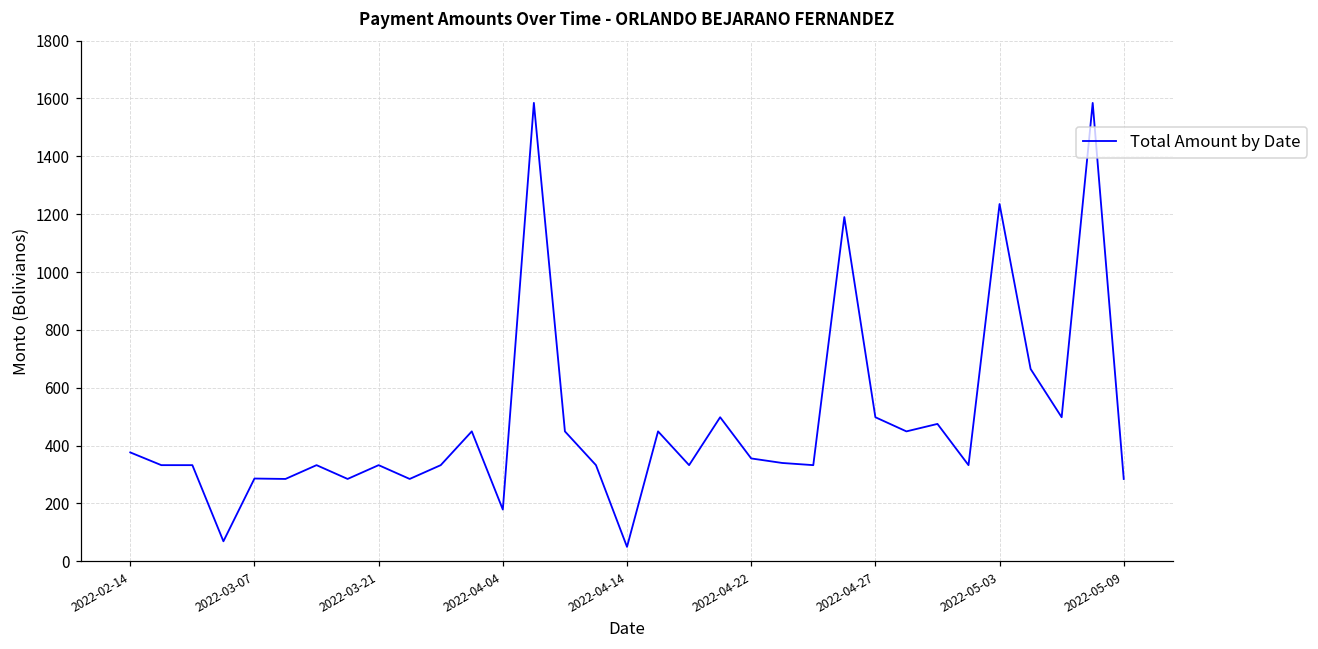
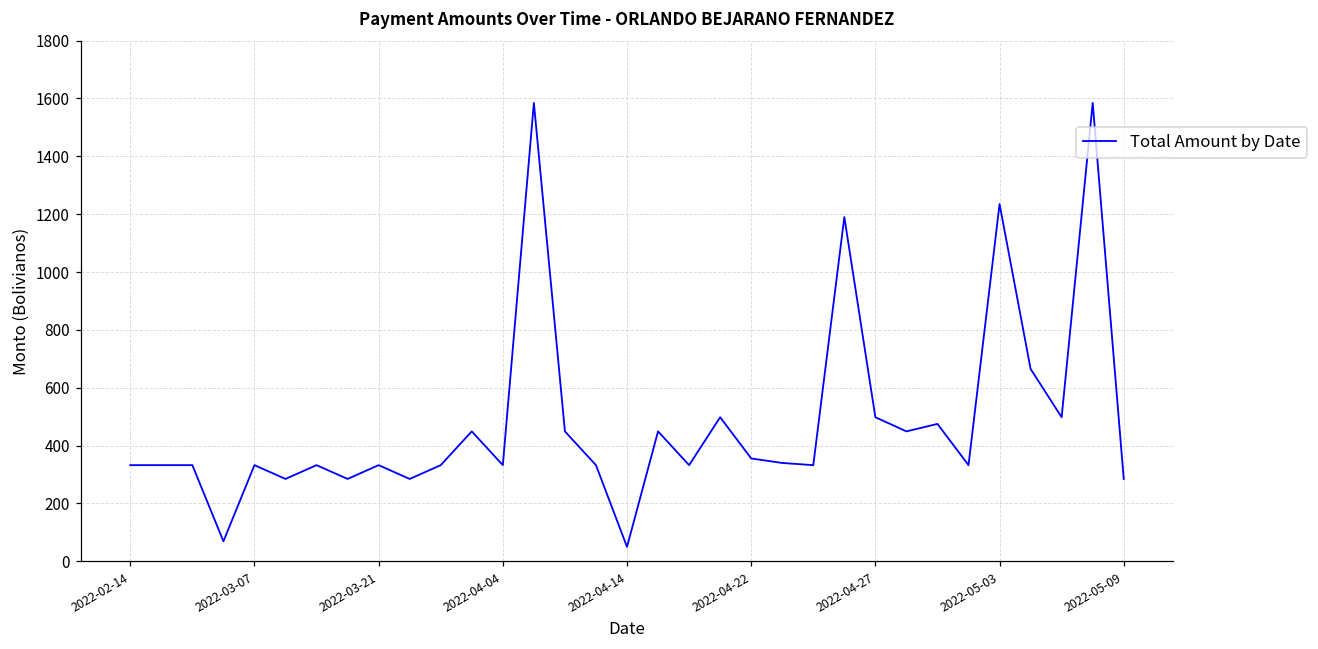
2022-02-14: 380 -> 330
2022-03-07: 290 -> 330
2022-04-04: 180 -> 330
